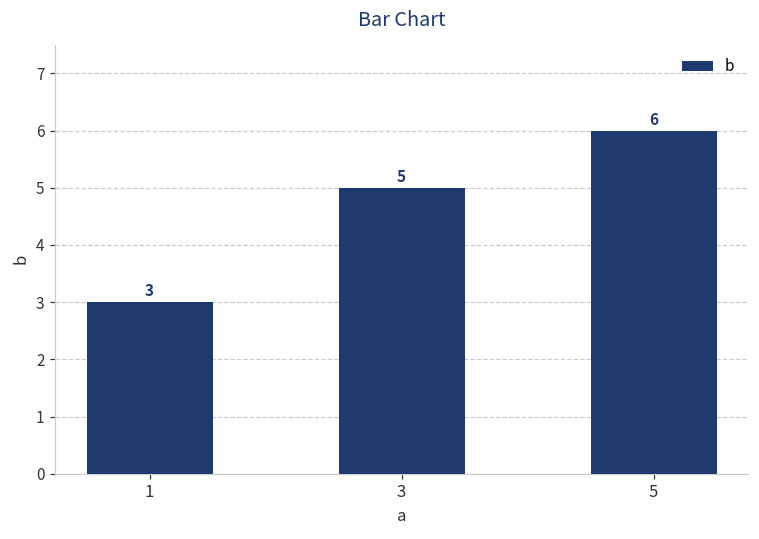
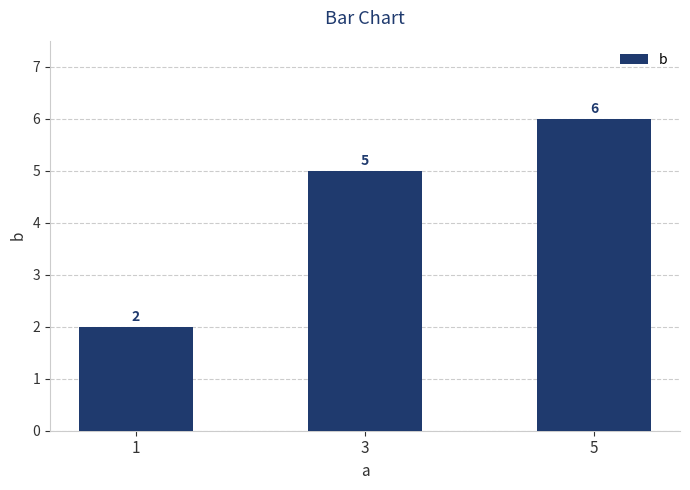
1: 3 -> 2
